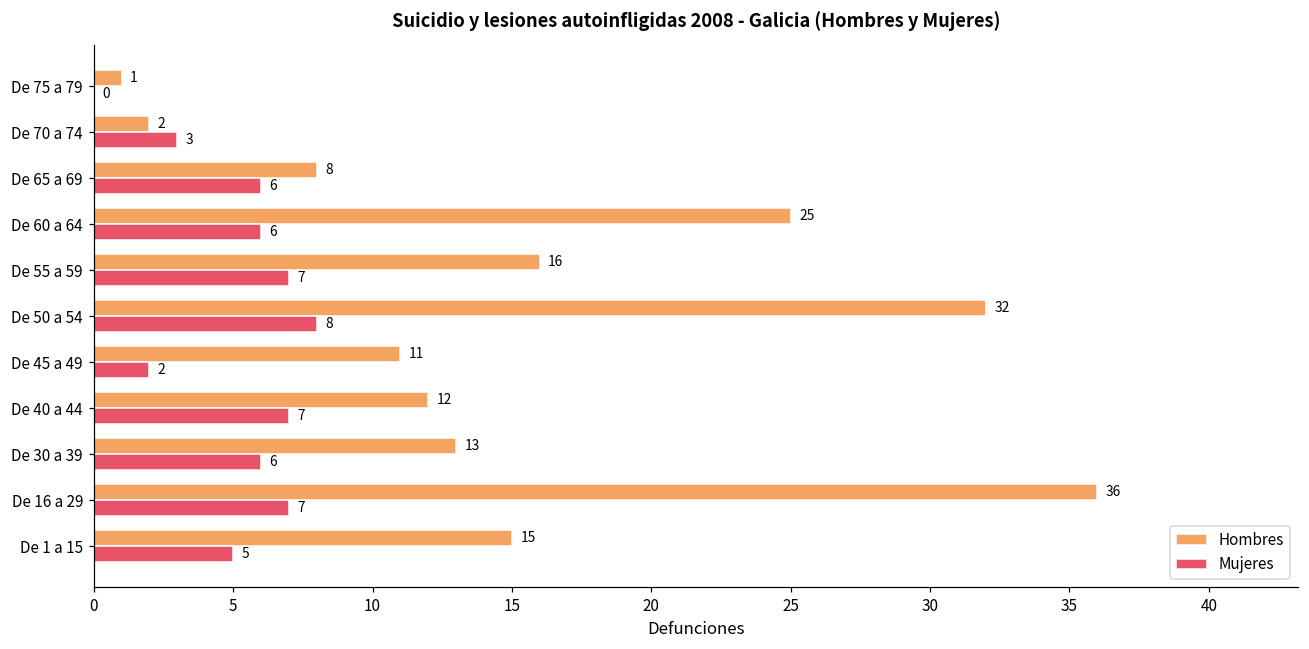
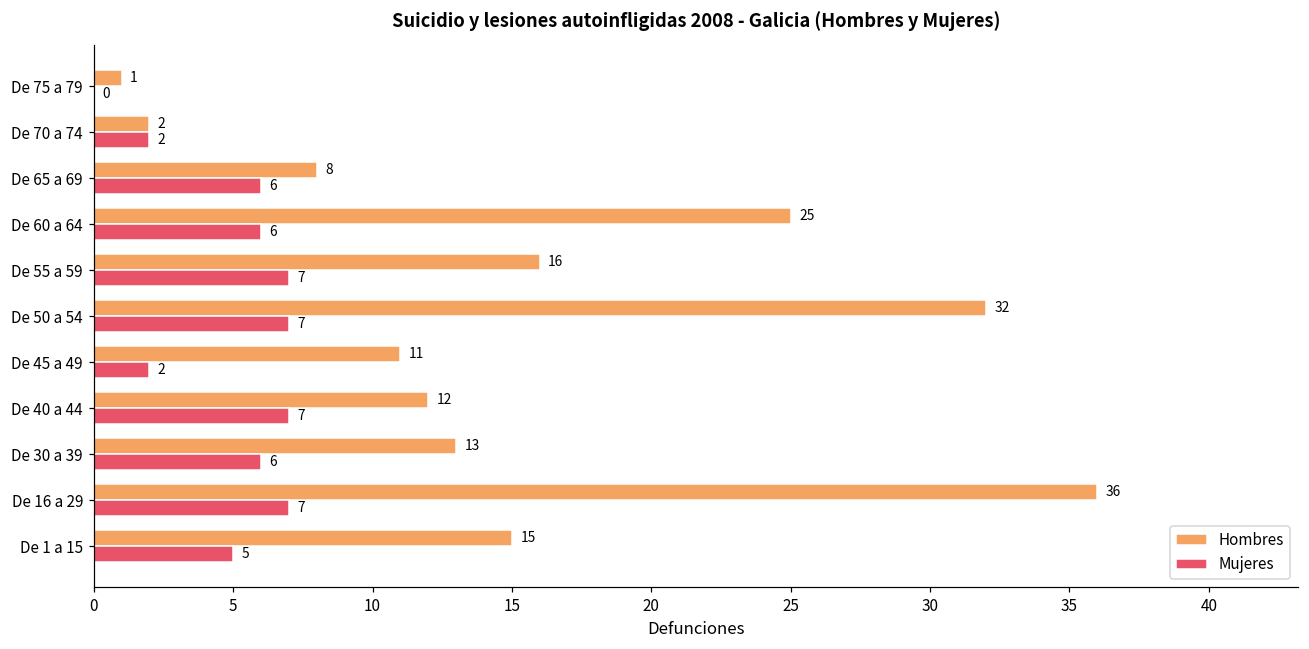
Mujeres, De 70 a 74: 3 -> 2
Mujeres, De 50 a 54: 8 -> 7
